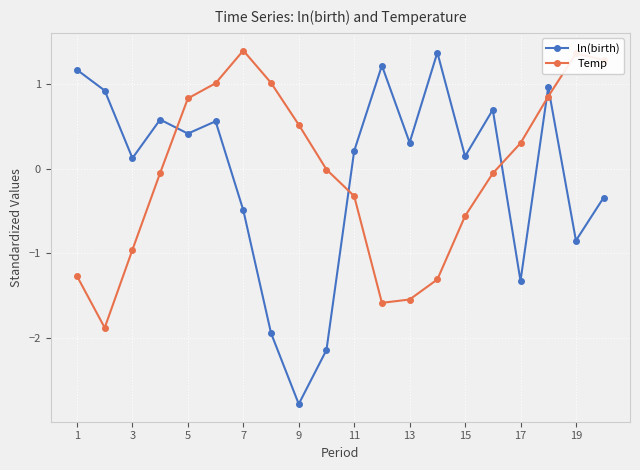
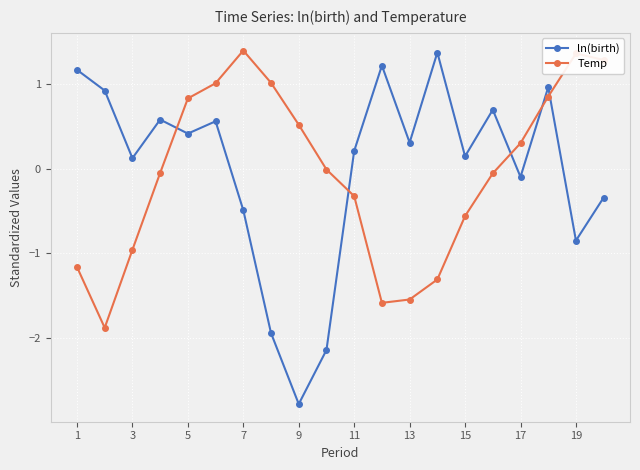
Temp, 1: -1.3 -> -1.2
ln(birth), 17: -1.3 -> -0.1
